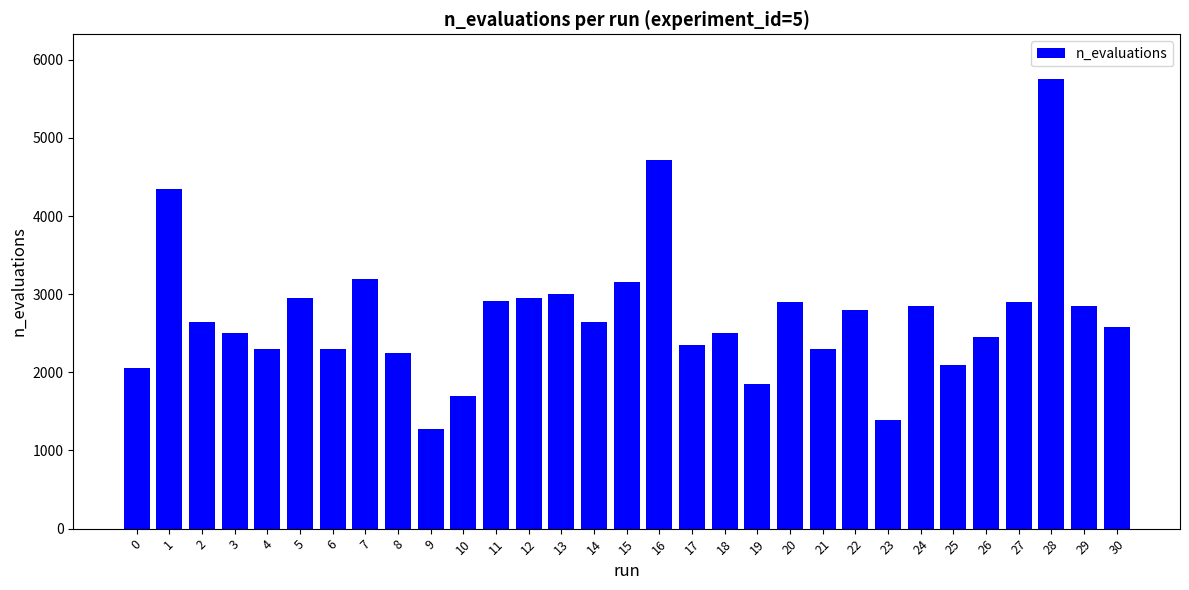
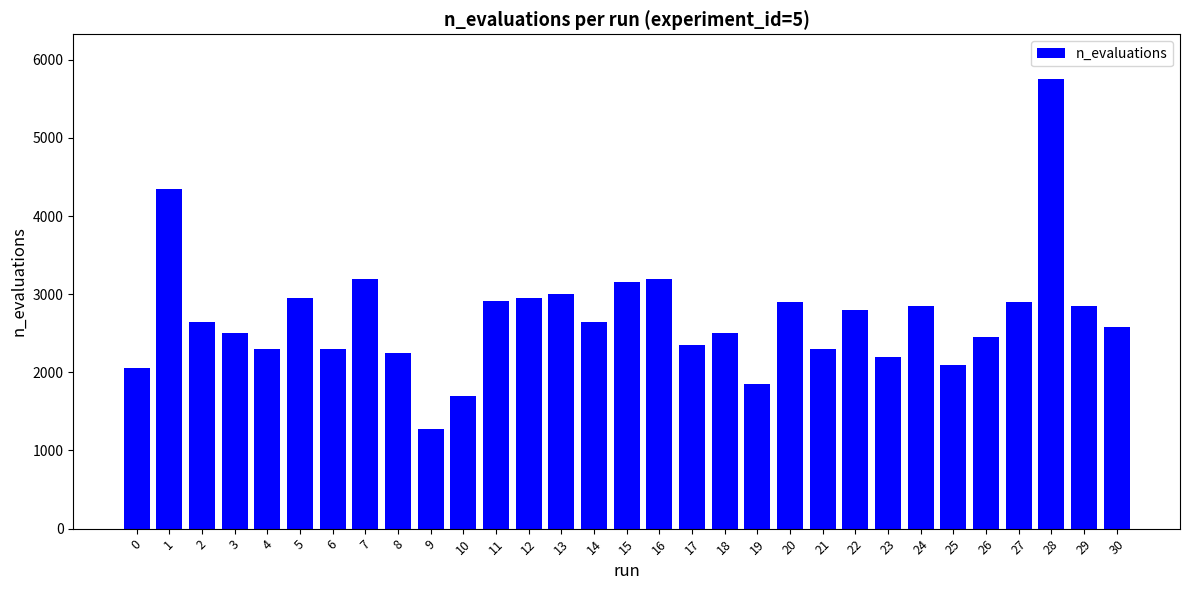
16: 4700 -> 3200
23: 1400 -> 2200
